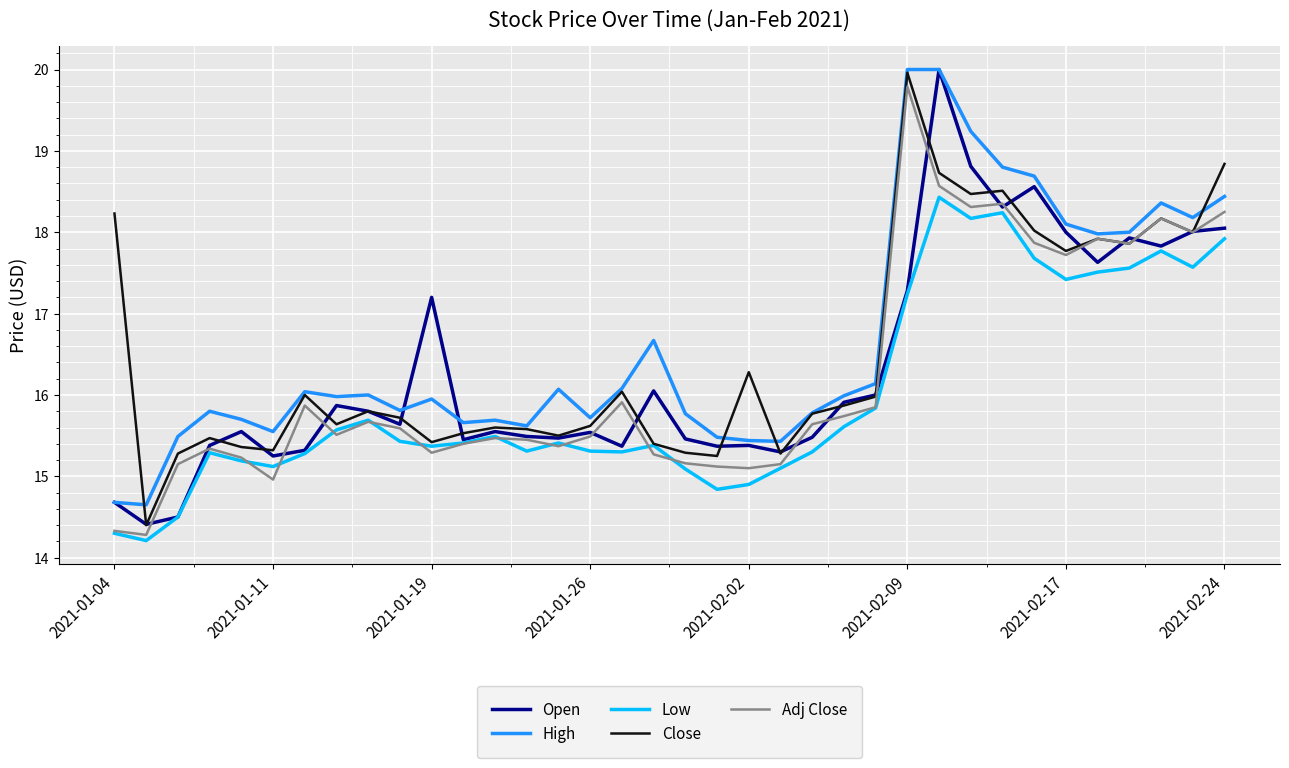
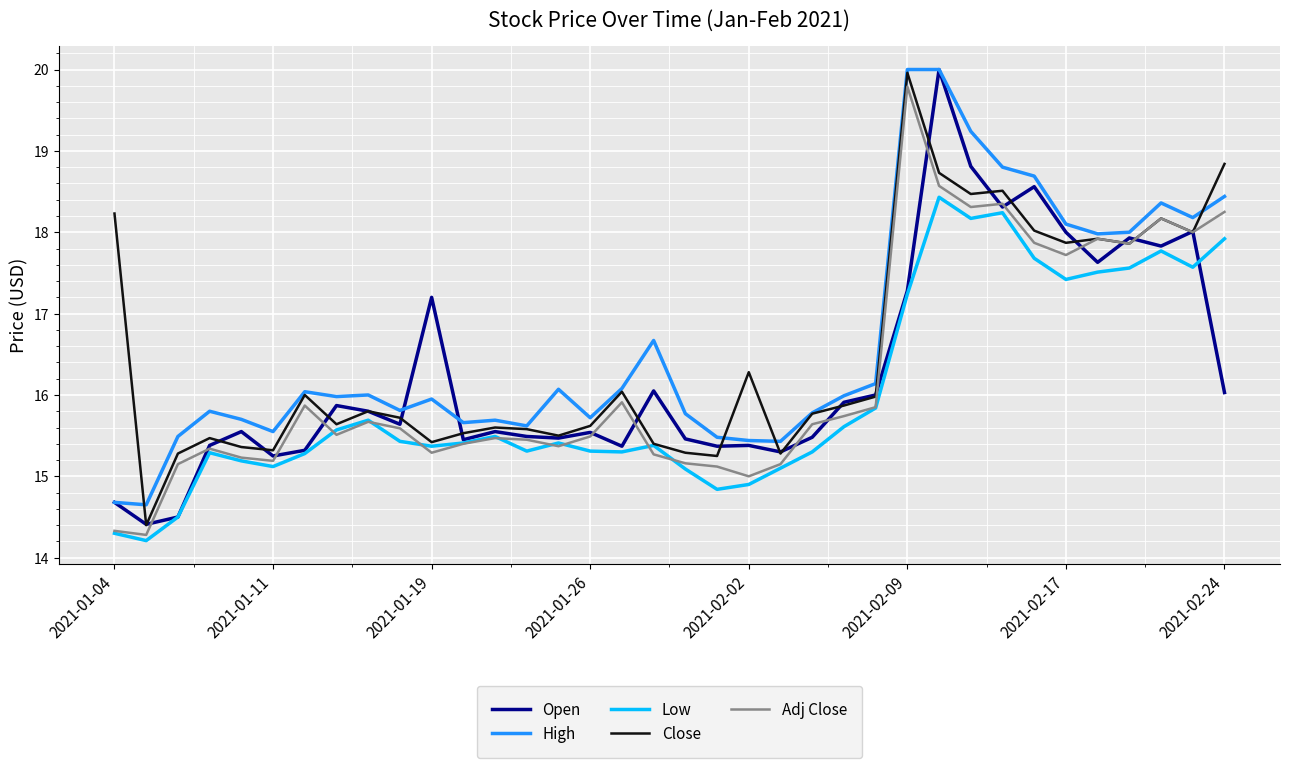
Adj Close, 2021-01-11: 15.0 -> 15.2
Adj Close, 2021-02-02: 15.1 -> 15.0
Close, 2021-02-17: 17.8 -> 17.9
Open, 2021-02-24: 18.1 -> 16.0
